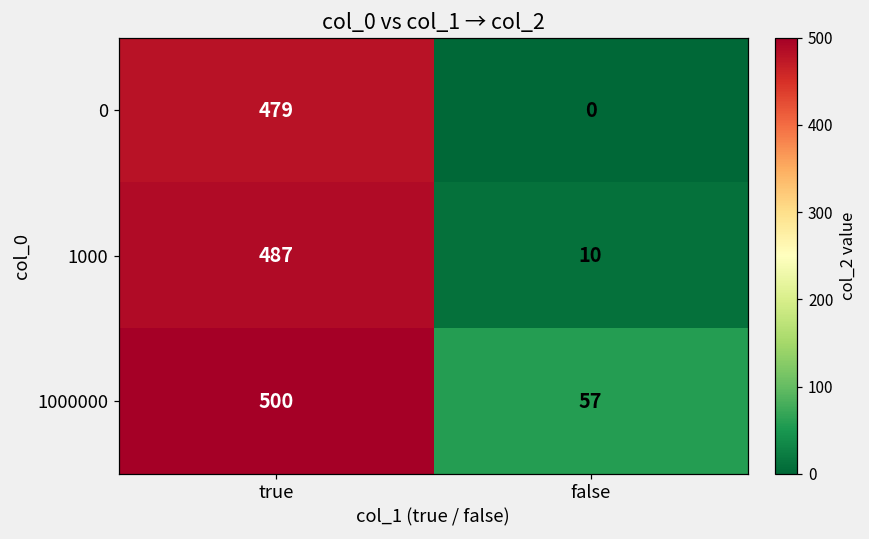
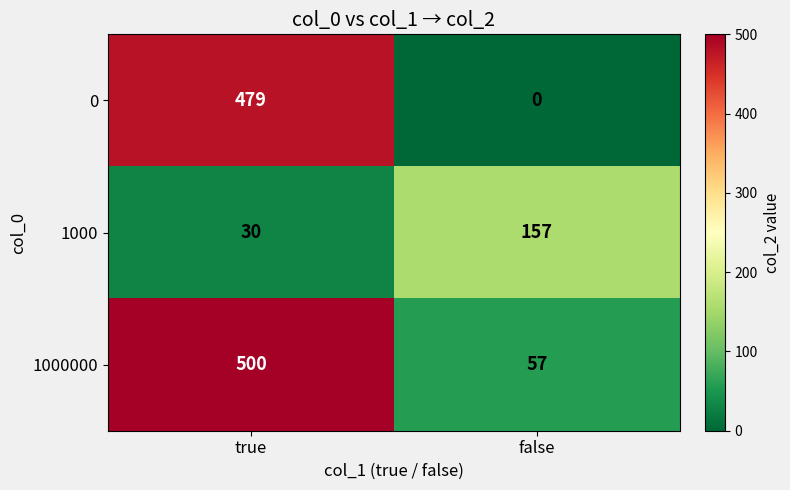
1000, true: 487 -> 30
1000, false: 10 -> 157
